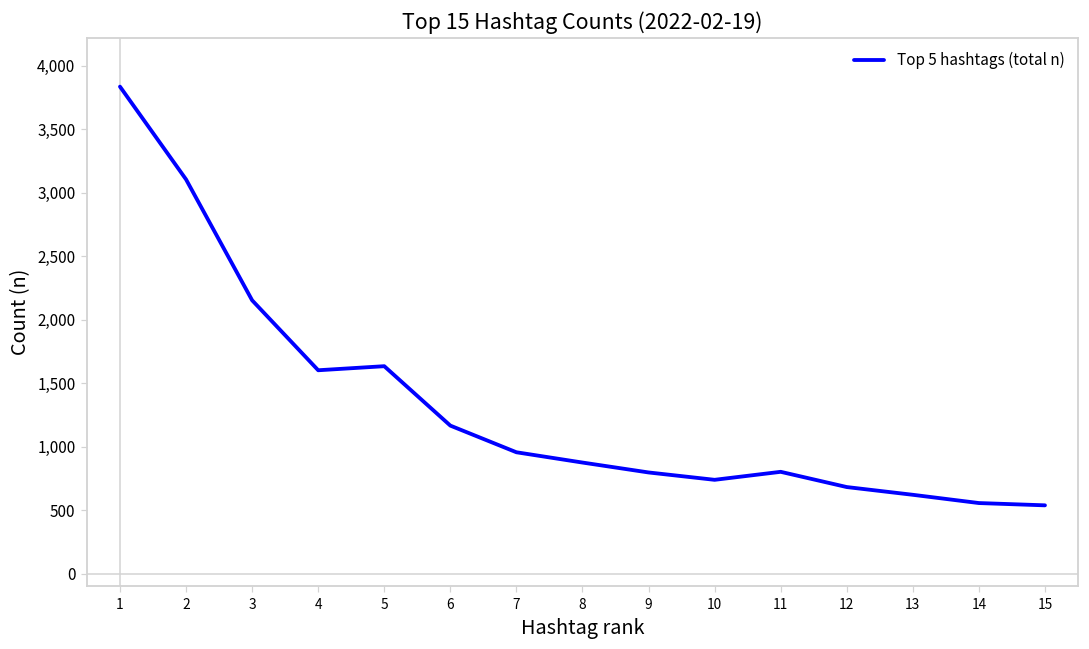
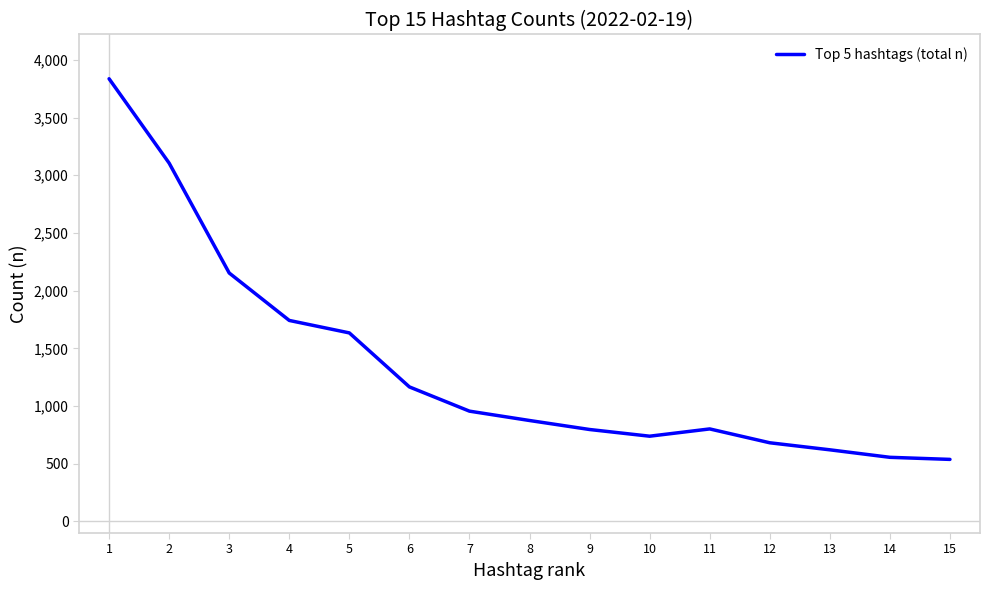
4: 1,600 -> 1,740
